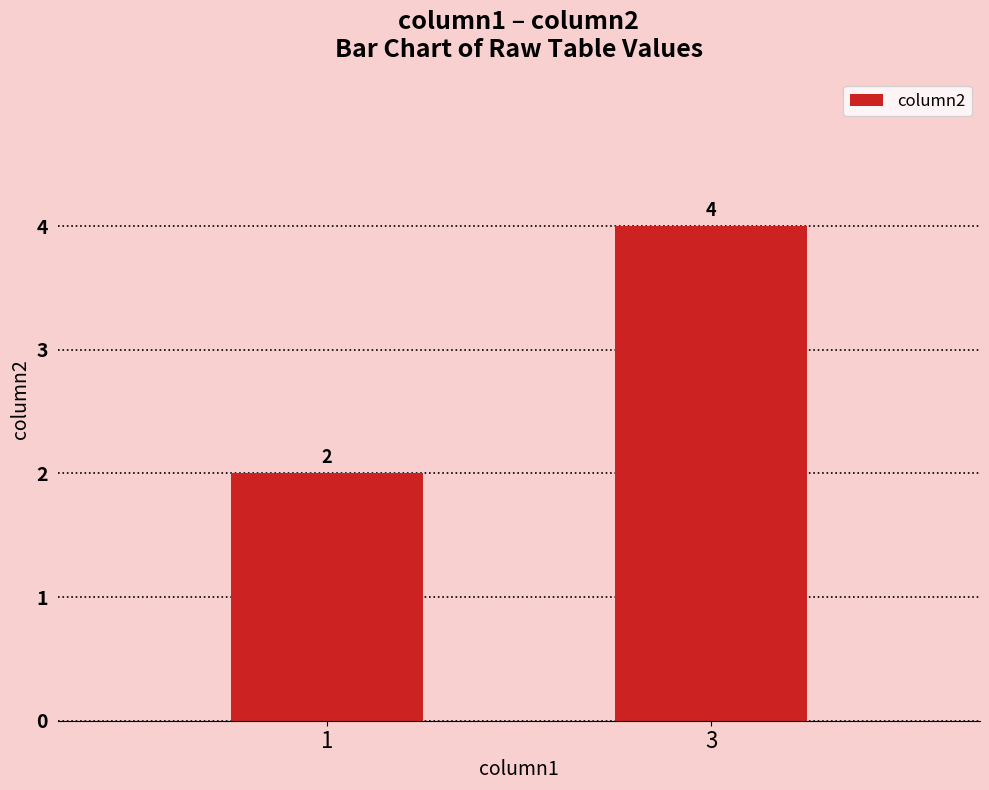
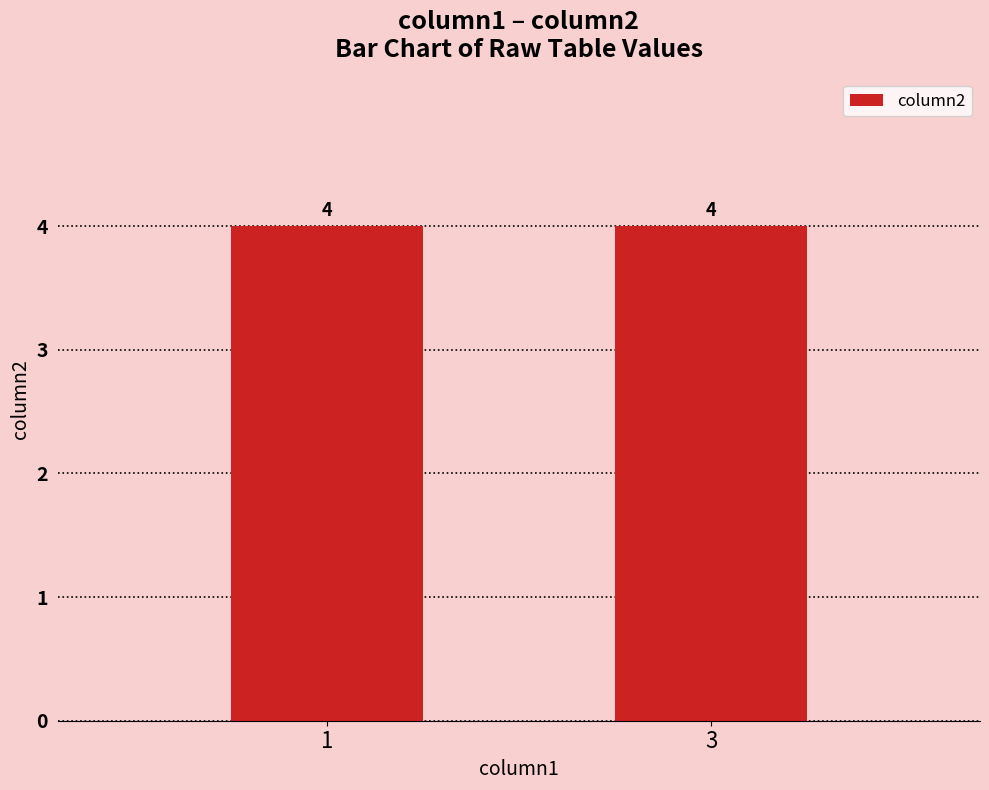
1: 2 -> 4
